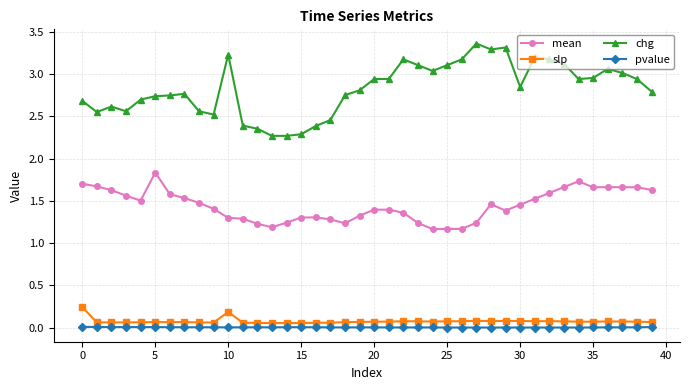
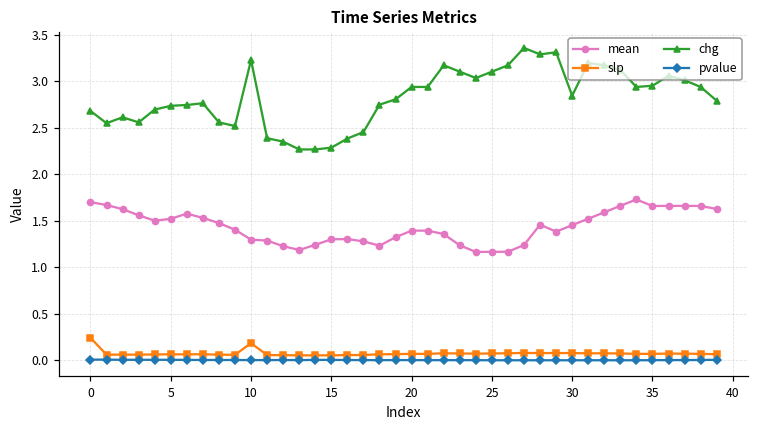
mean, 5: 1.8 -> 1.5
